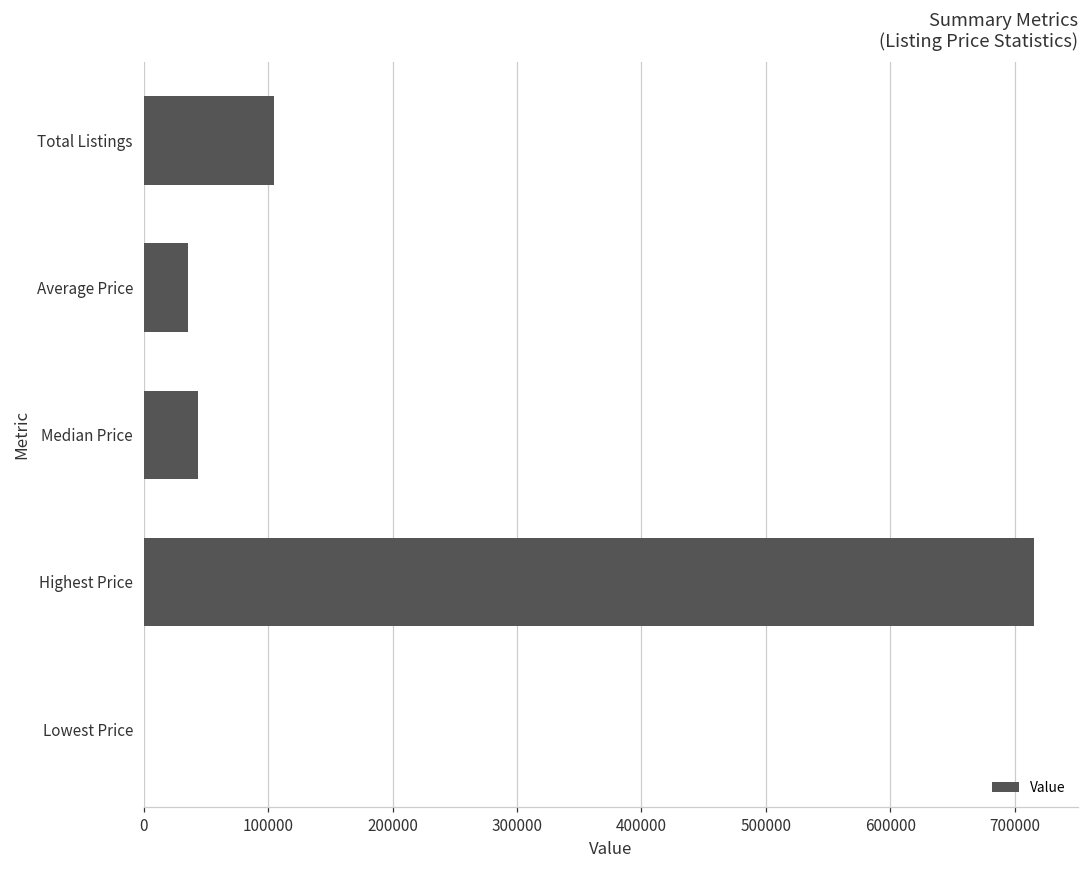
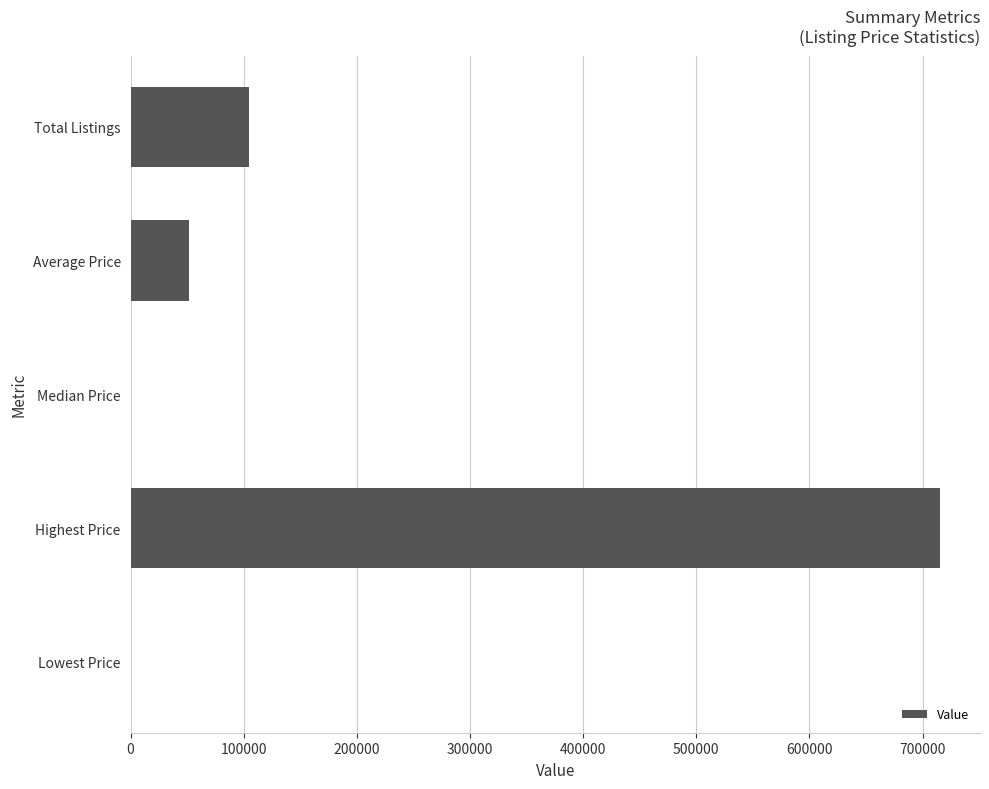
Average Price: 36000 -> 52000
Median Price: 44000 -> 0
